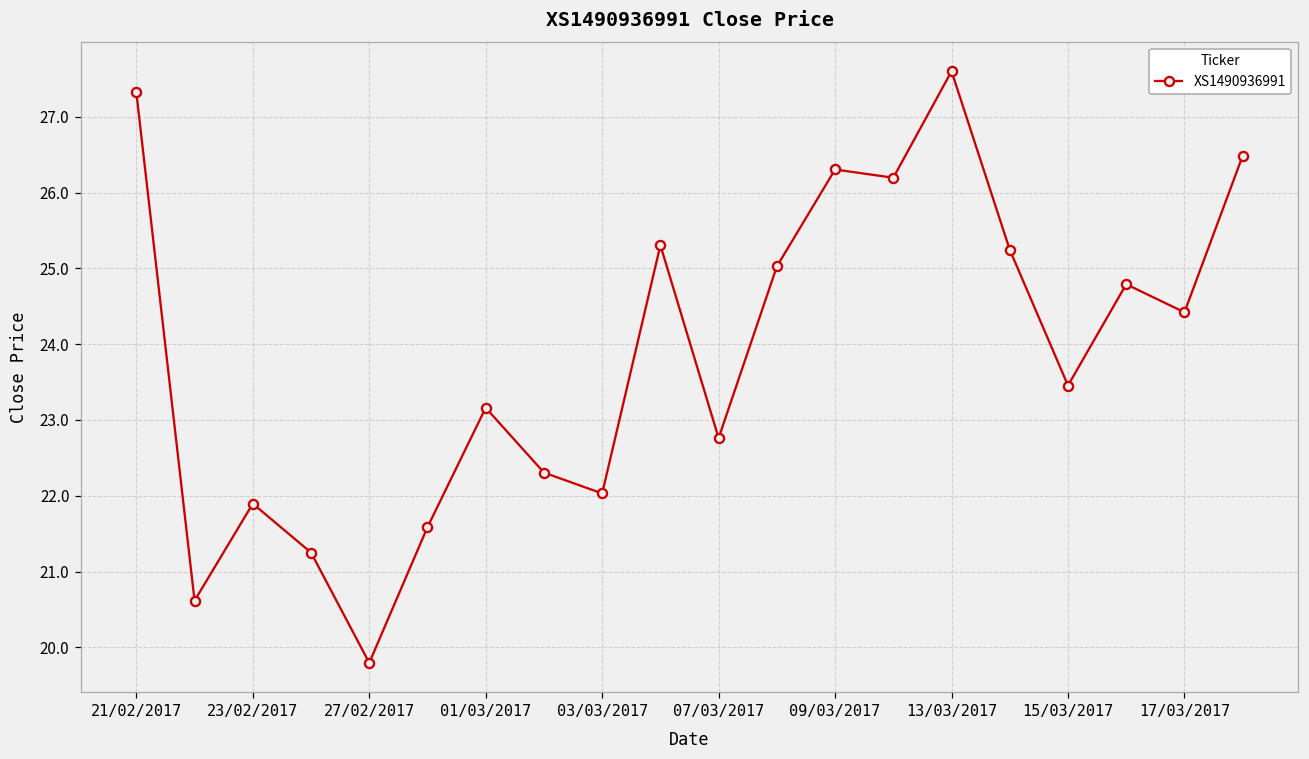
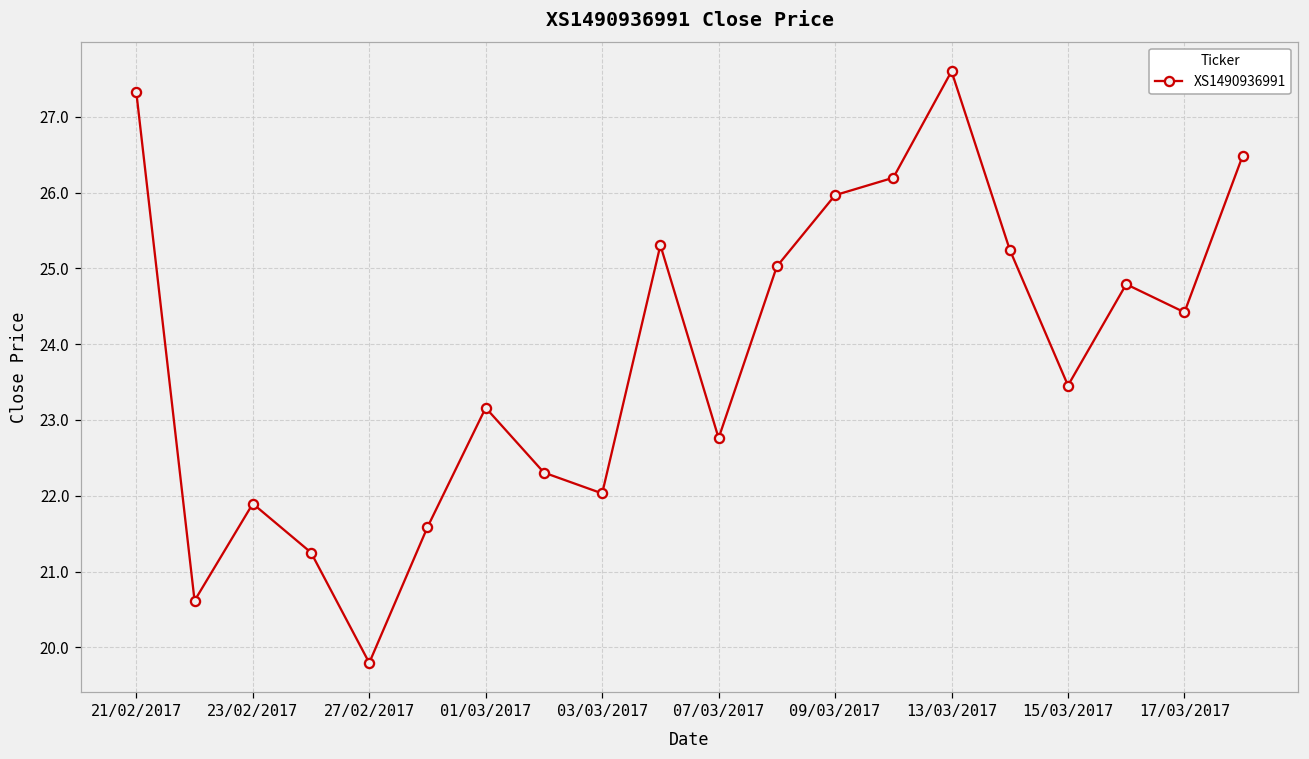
09/03/2017: 26.3 -> 26.0
